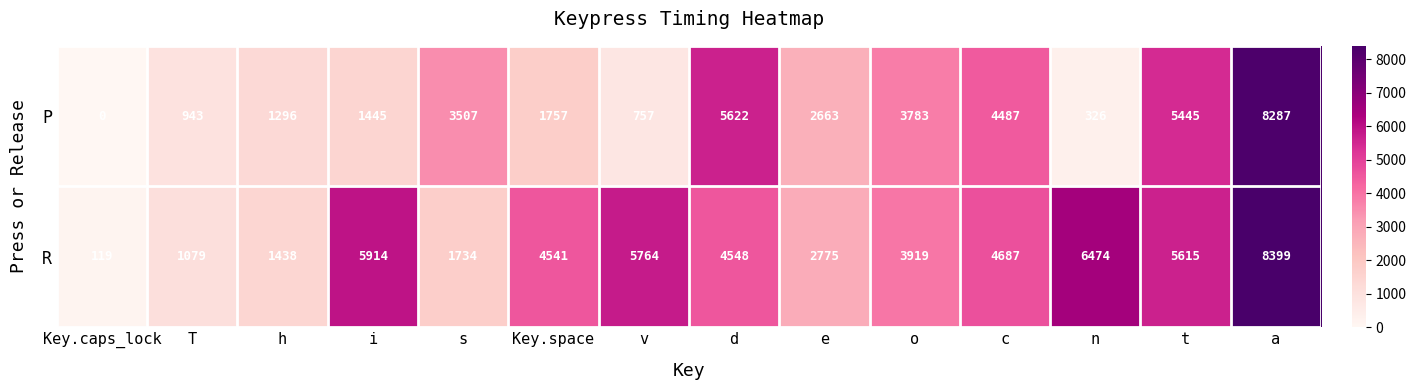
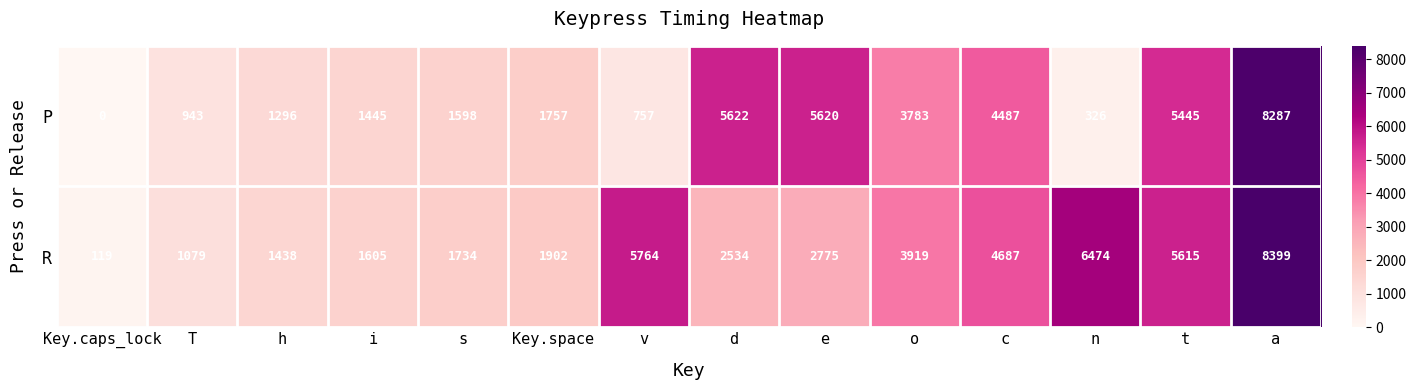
P, s: 3507 -> 1598
P, e: 2663 -> 5620
R, i: 5914 -> 1605
R, Key.space: 4541 -> 1902
R, d: 4548 -> 2534
